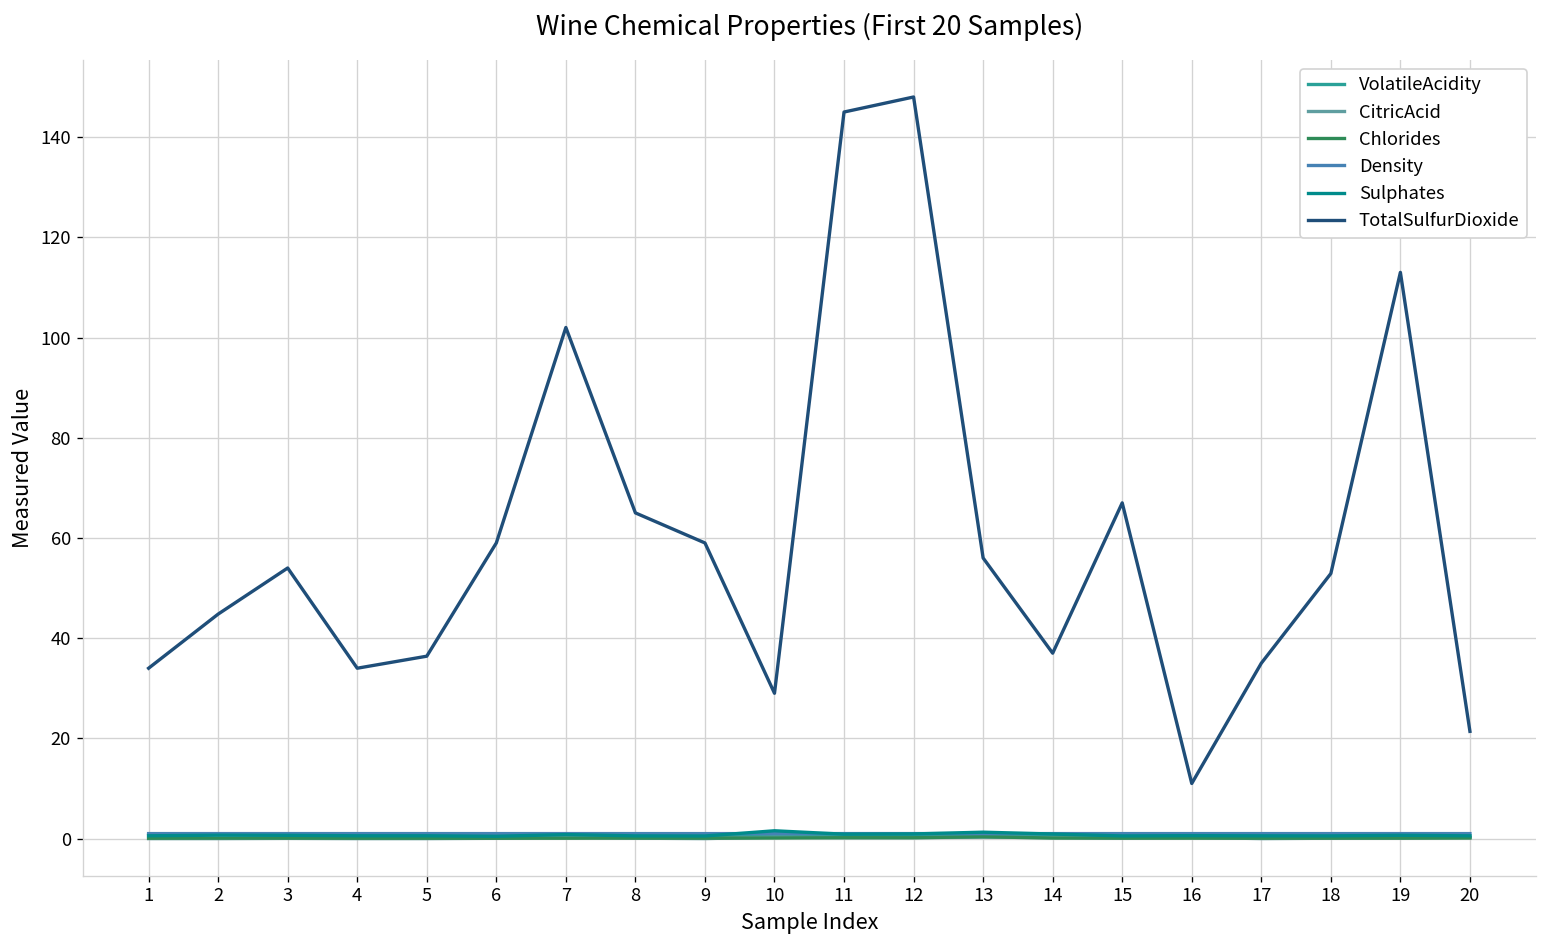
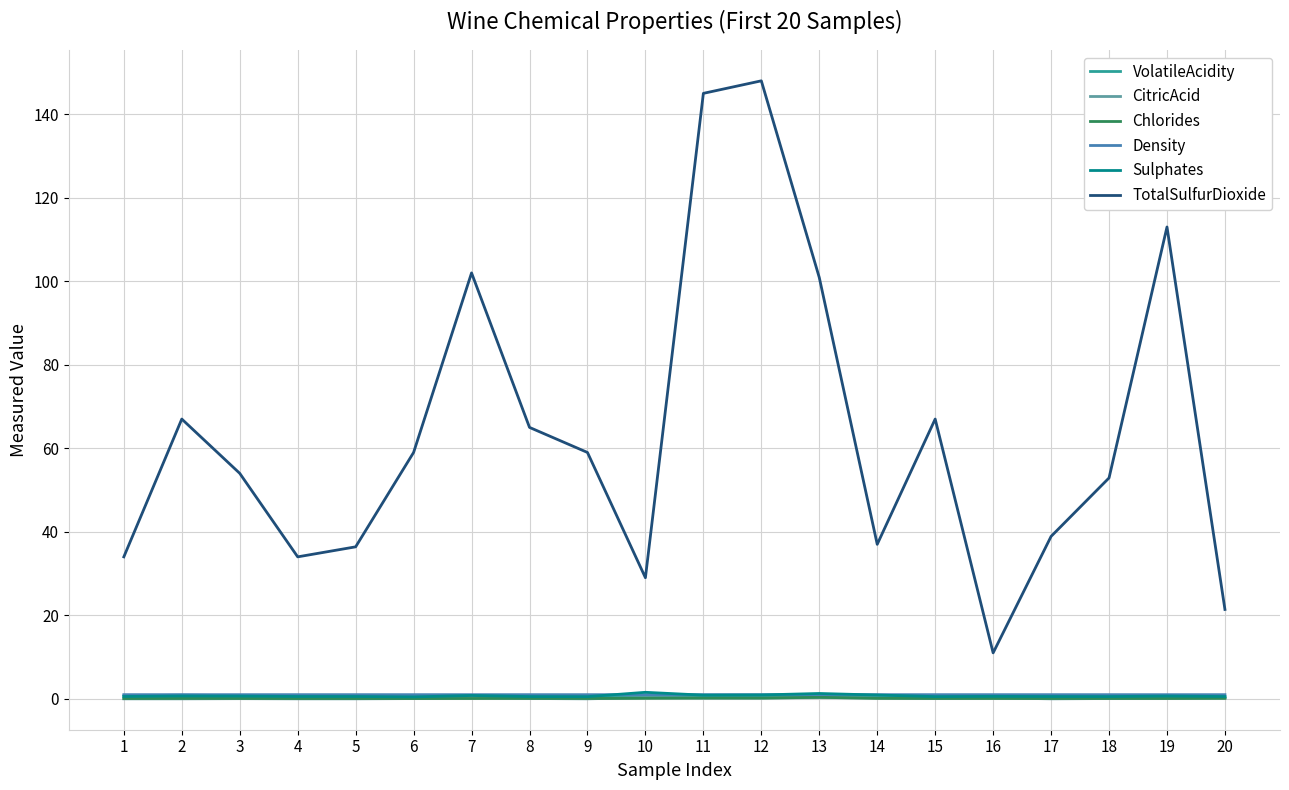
TotalSulfurDioxide, 2: 45 -> 67
TotalSulfurDioxide, 13: 56 -> 101
TotalSulfurDioxide, 17: 35 -> 39
